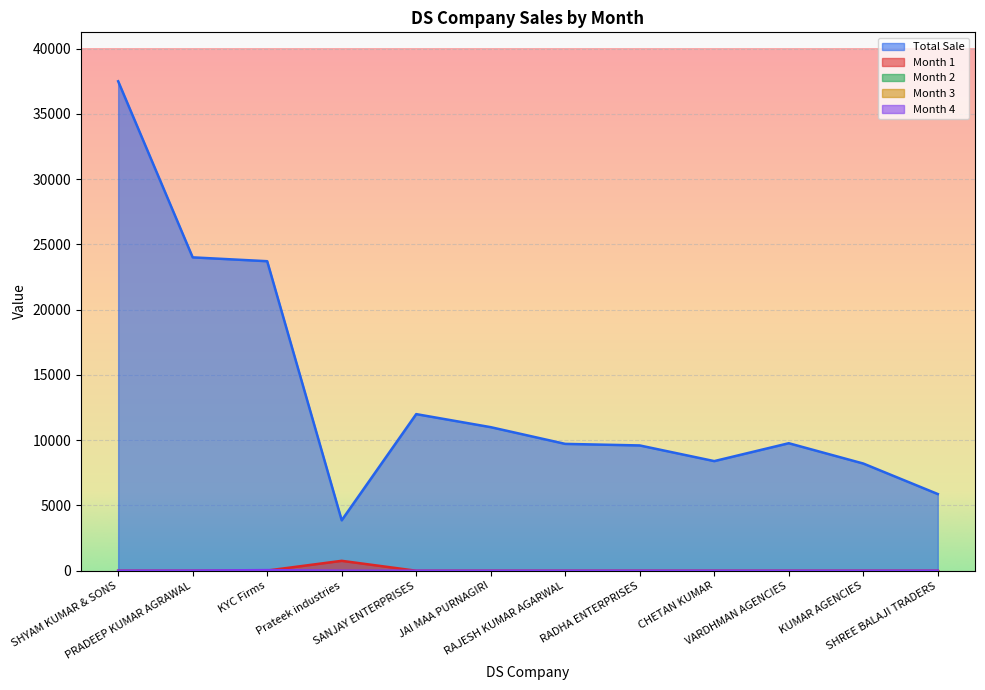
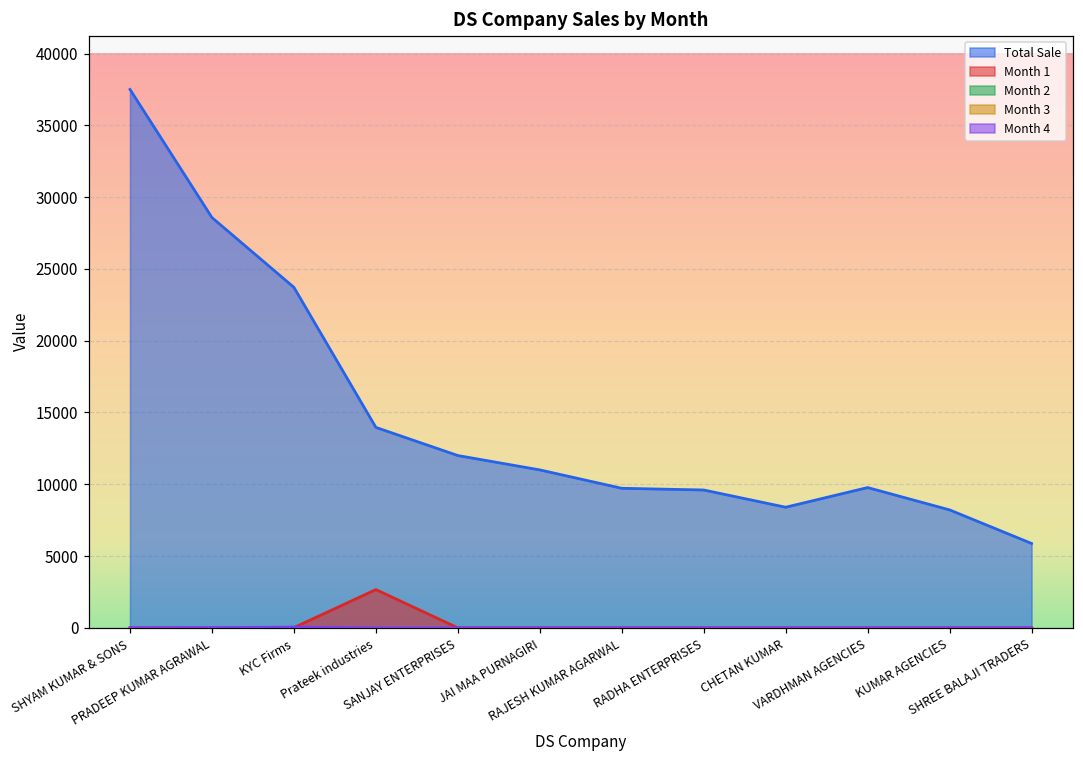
Total Sale, PRADEEP KUMAR AGRAWAL: 24000 -> 28600
Total Sale, Prateek industries: 3900 -> 14000
Month 1, Prateek industries: 800 -> 2700
